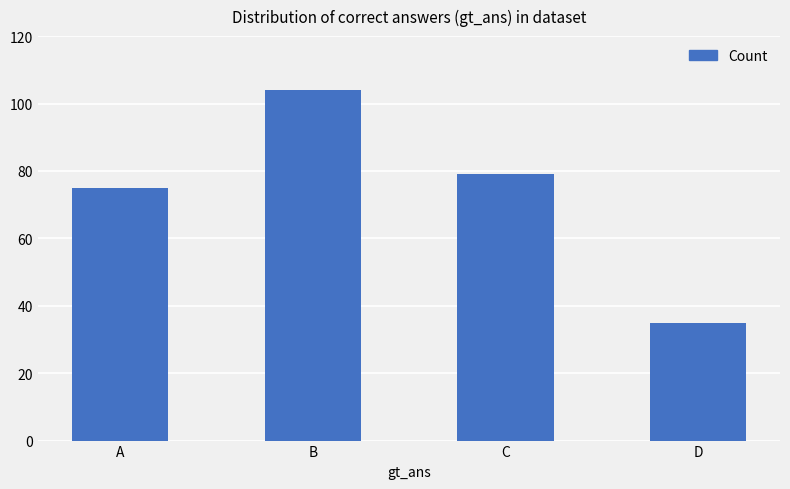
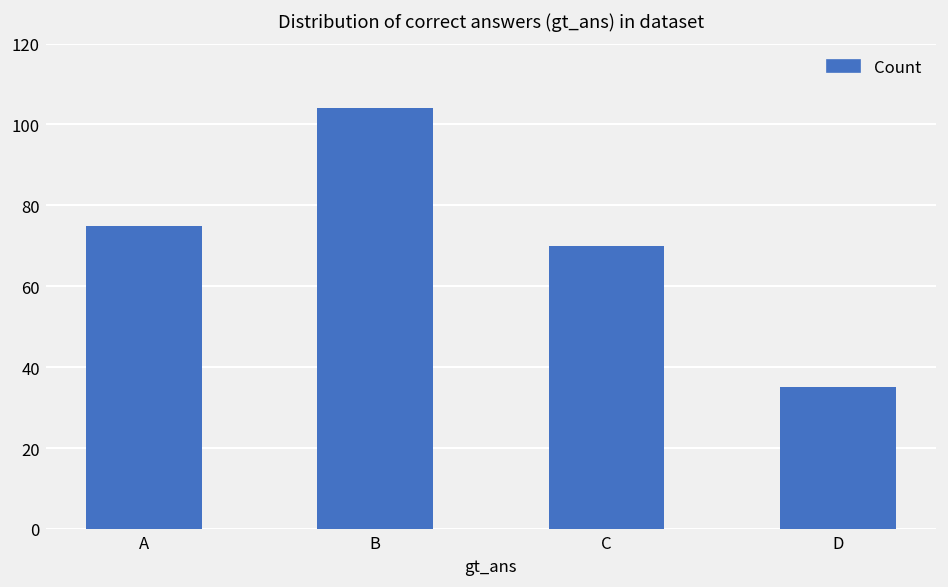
C: 79 -> 70
